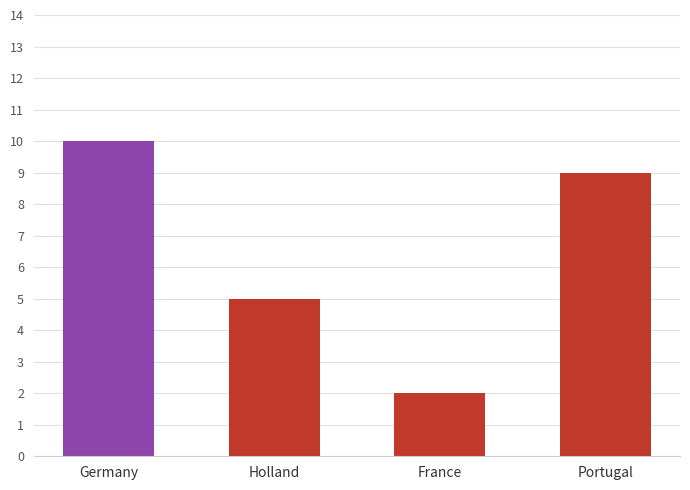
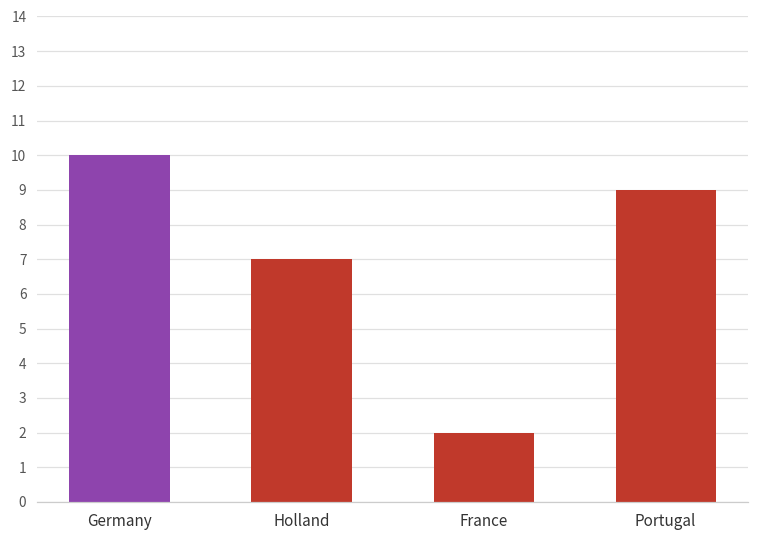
Holland: 5 -> 7
